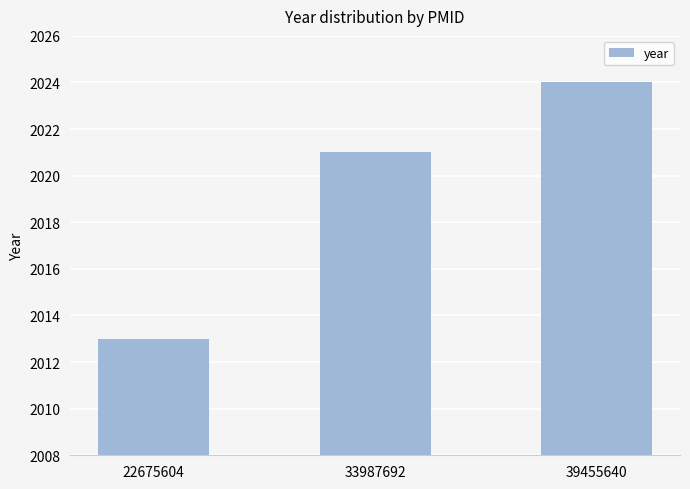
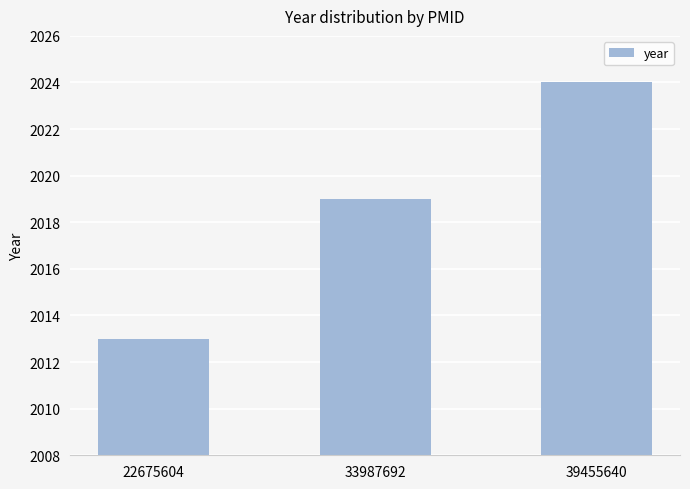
33987692: 2021 -> 2019
